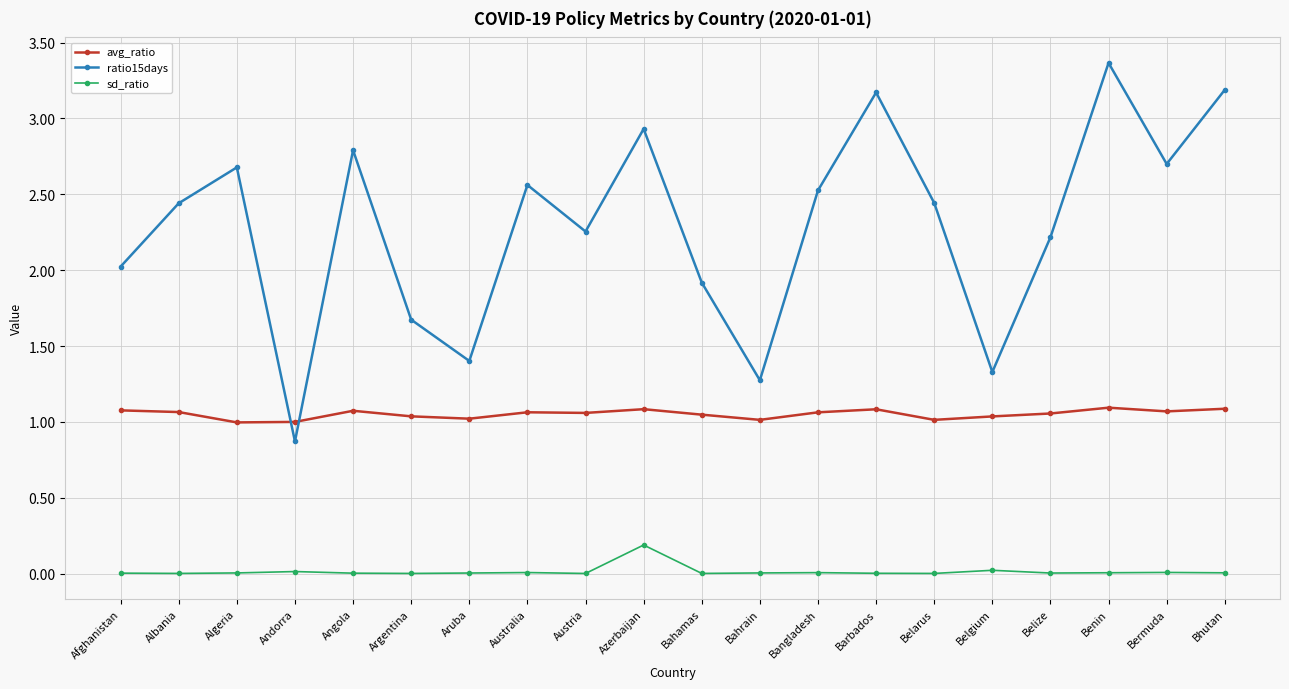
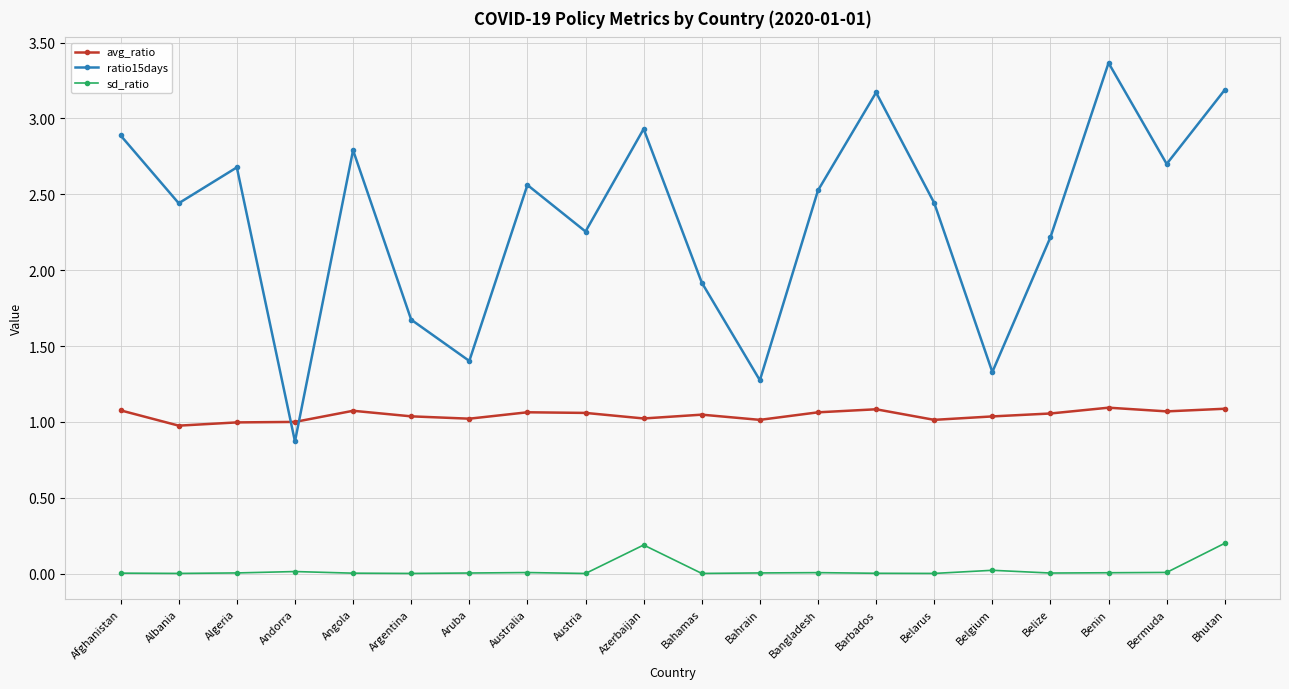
ratio15days, Afghanistan: 2.02 -> 2.89
avg_ratio, Albania: 1.07 -> 0.98
avg_ratio, Azerbaijan: 1.08 -> 1.02
sd_ratio, Bhutan: 0.01 -> 0.20
